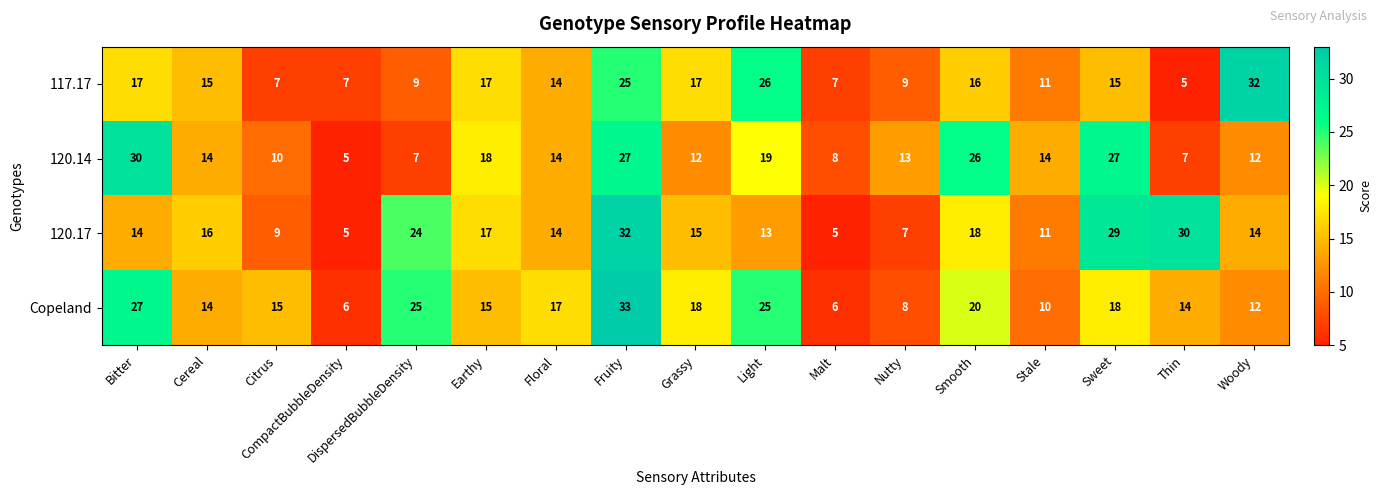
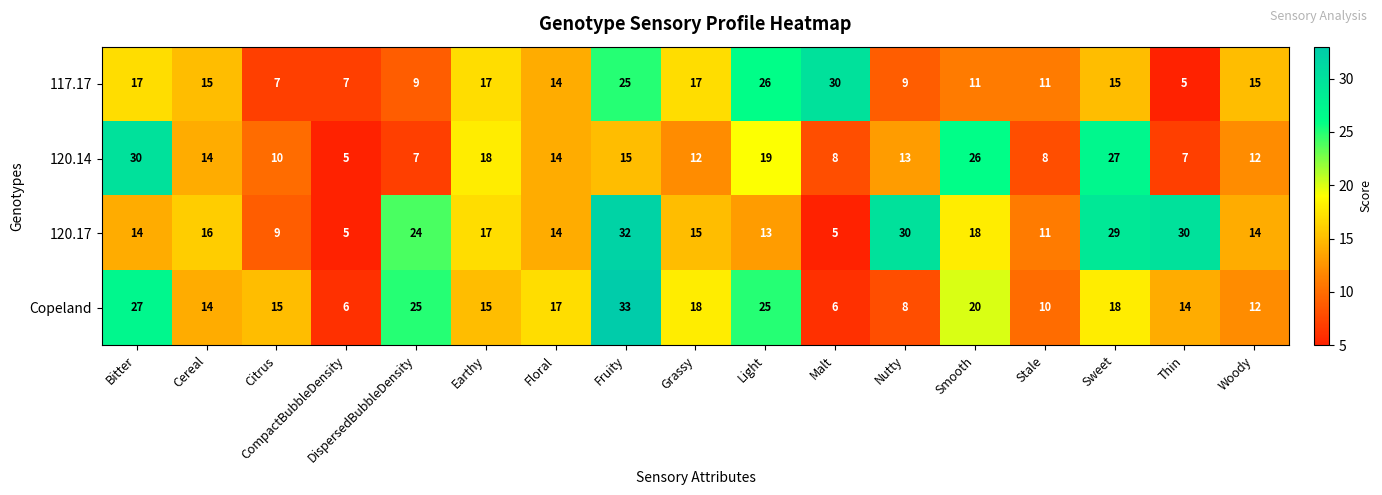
117.17, Malt: 7 -> 30
117.17, Smooth: 16 -> 11
117.17, Woody: 32 -> 15
120.14, Fruity: 27 -> 15
120.14, Stale: 14 -> 8
120.17, Nutty: 7 -> 30
